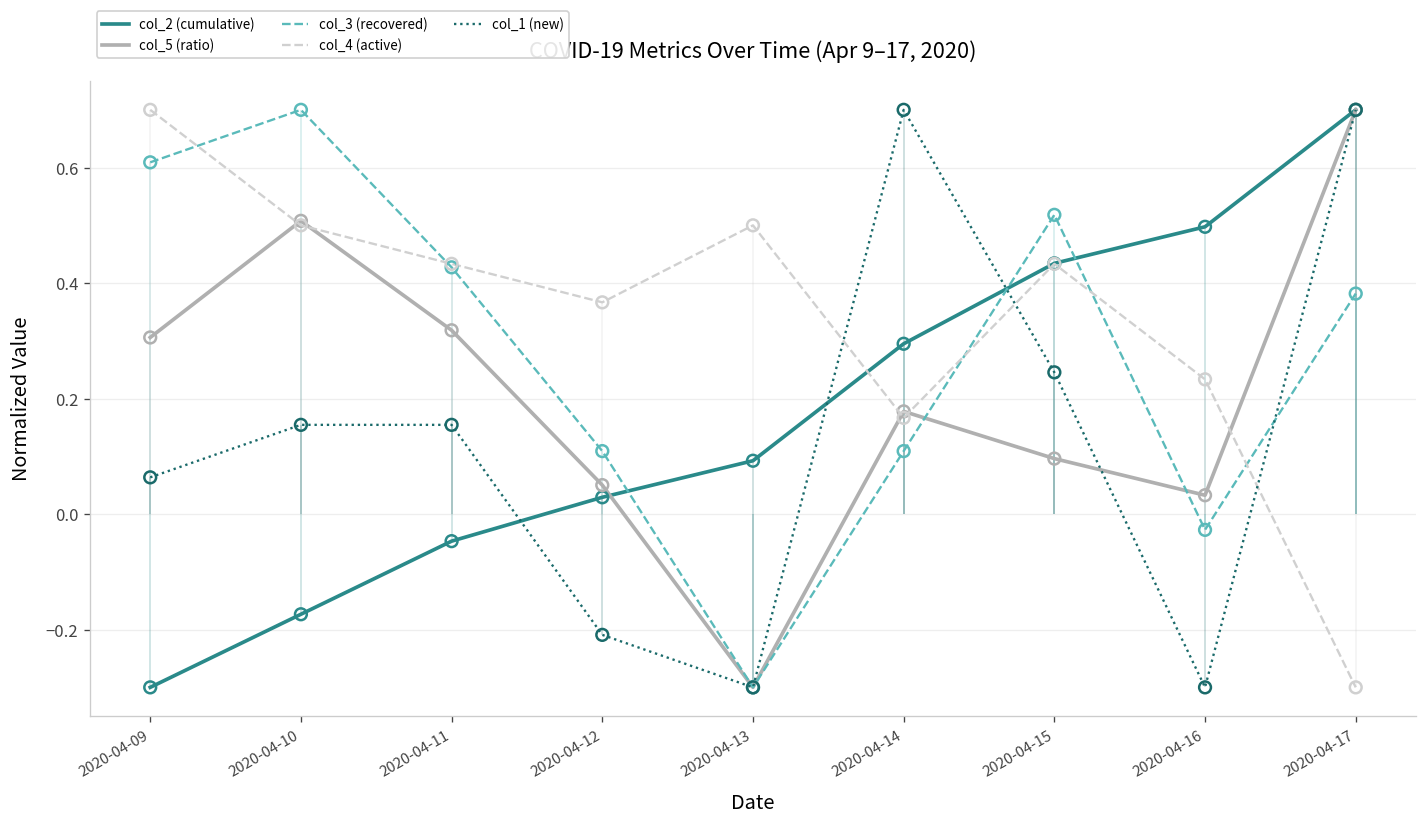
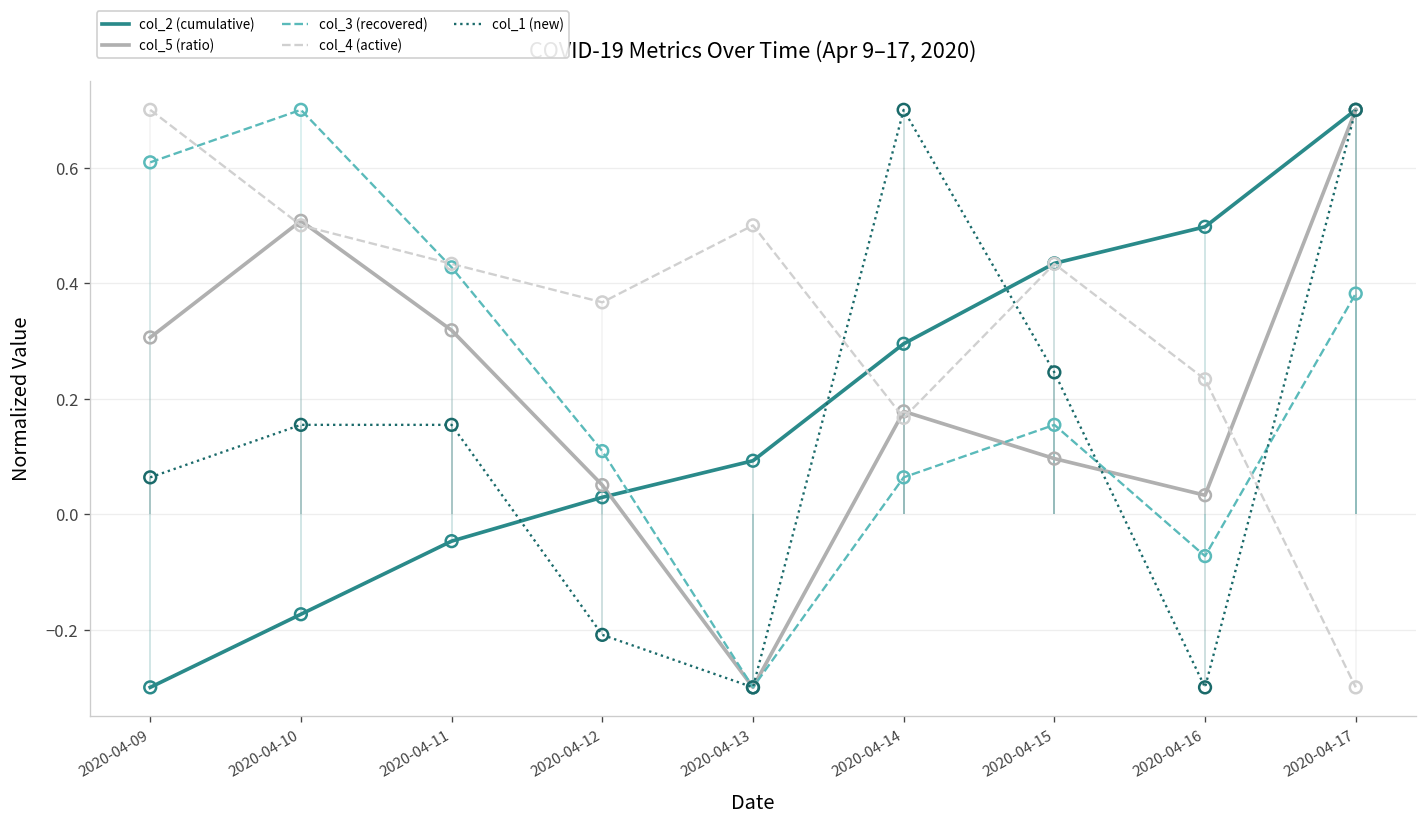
col_3 (recovered), 2020-04-14: 0.11 -> 0.06
col_3 (recovered), 2020-04-15: 0.52 -> 0.15
col_3 (recovered), 2020-04-16: -0.03 -> -0.07
